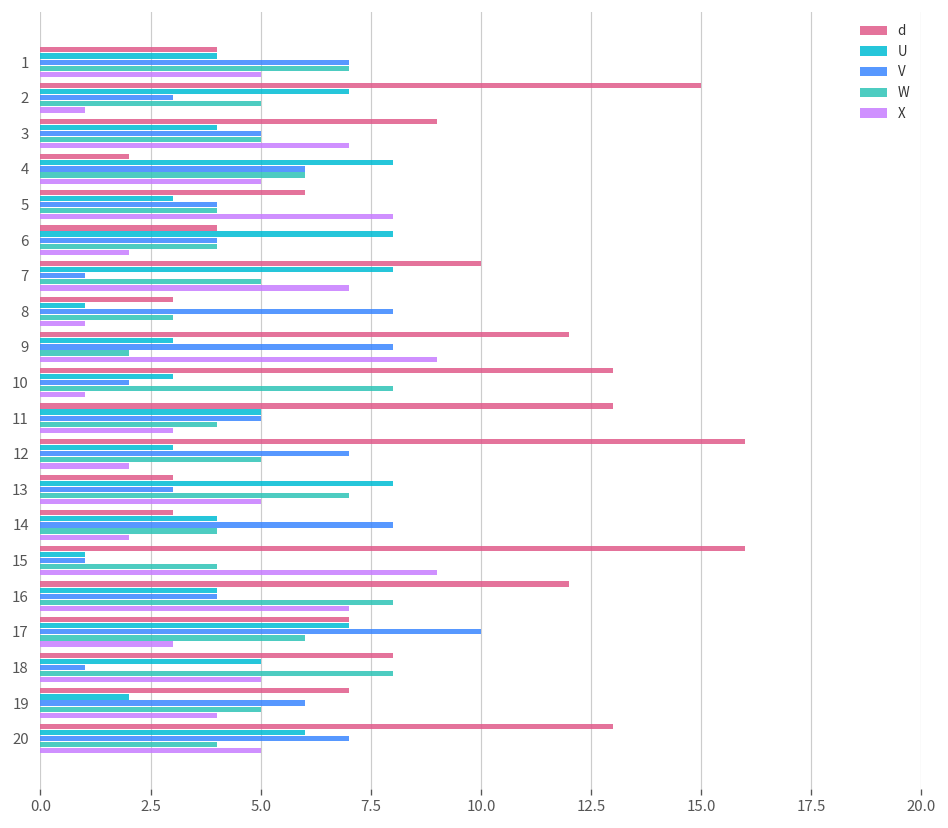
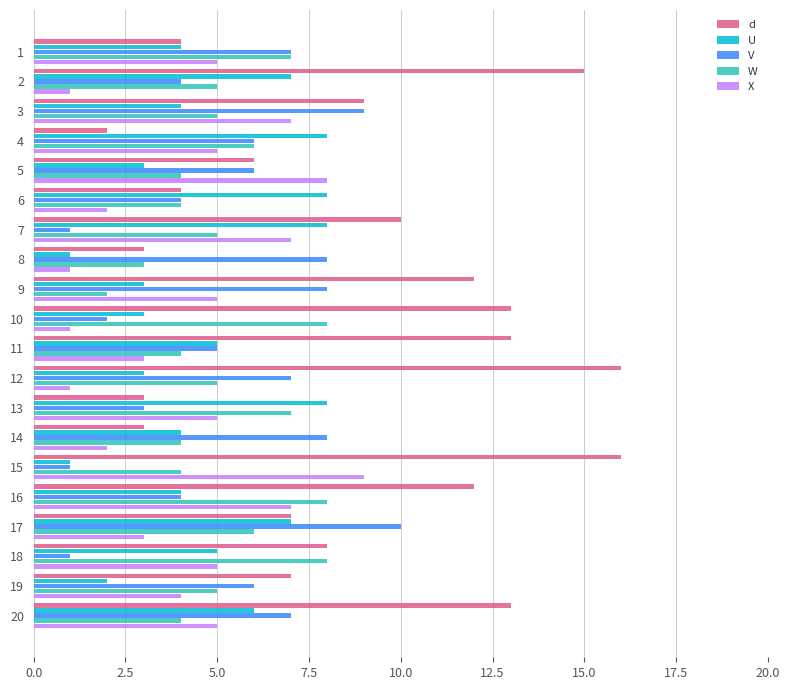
V, 2: 3 -> 4
V, 3: 5 -> 9
V, 5: 4 -> 6
X, 9: 9 -> 5
X, 12: 2 -> 1
